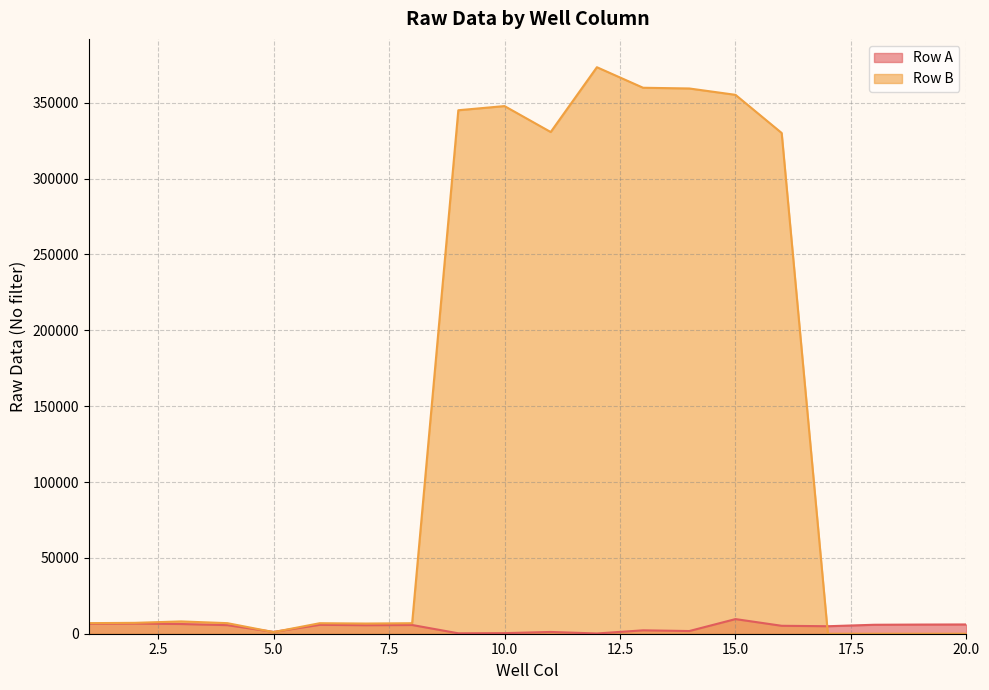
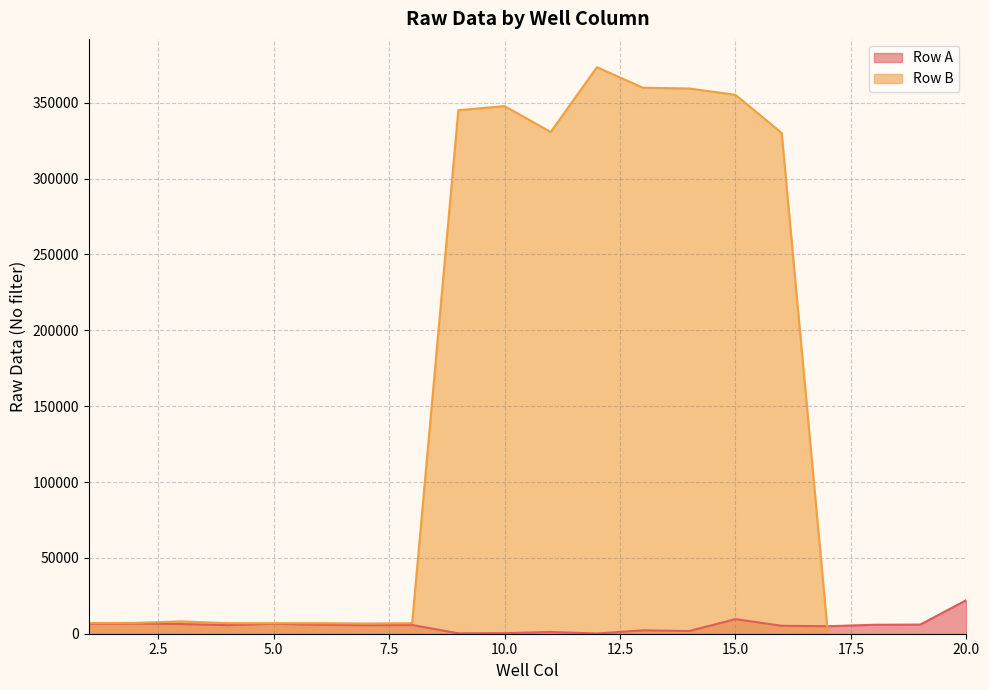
Row A, 5.0: 1000 -> 7000
Row B, 5.0: 1000 -> 7000
Row A, 20.0: 6000 -> 22000
